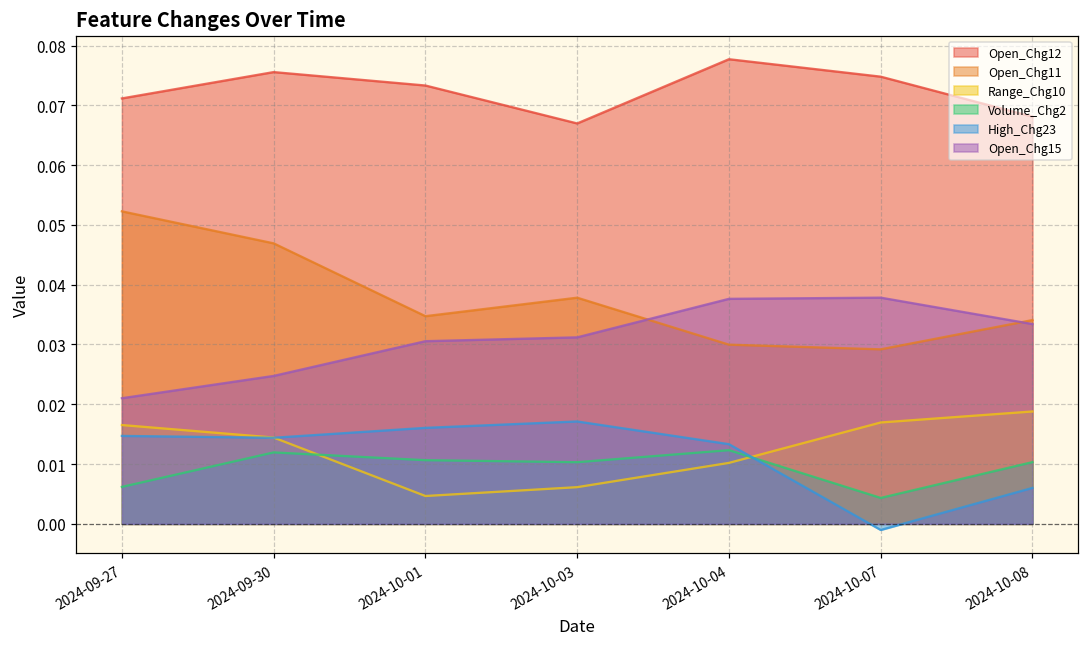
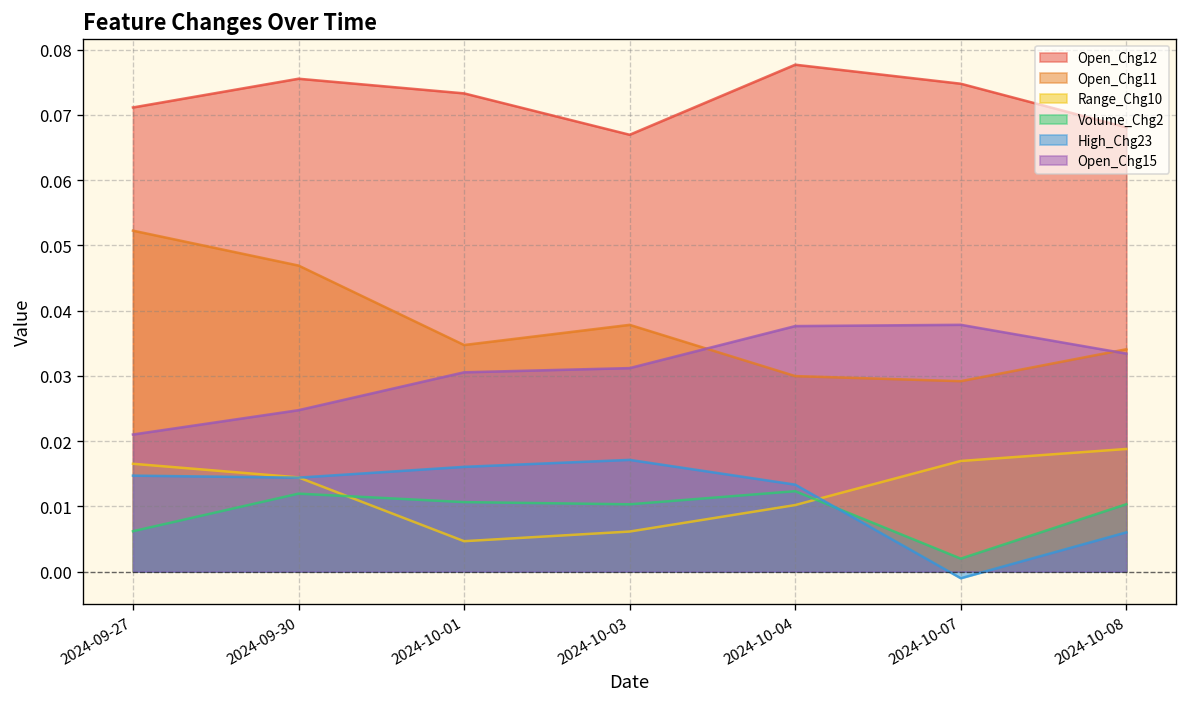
Volume_Chg2, 2024-10-07: 0.004 -> 0.002
